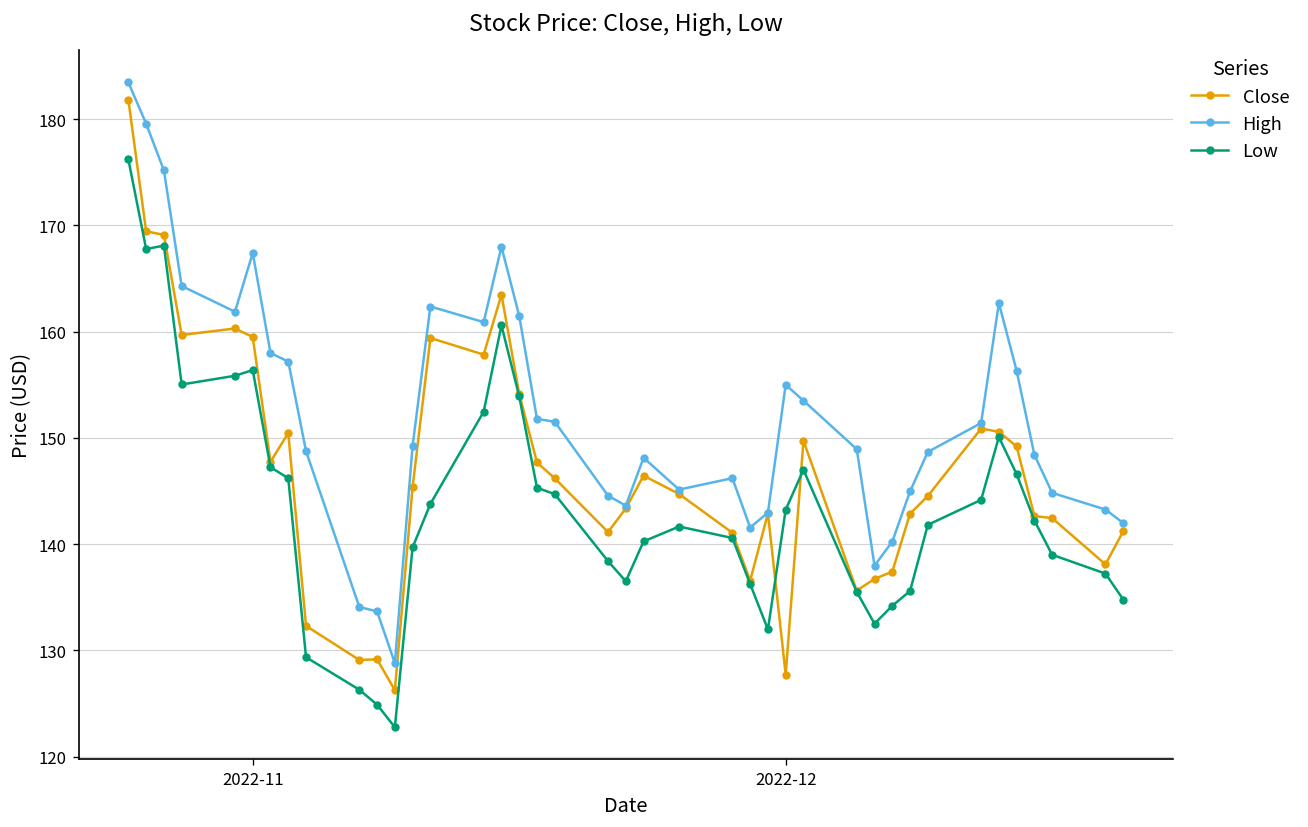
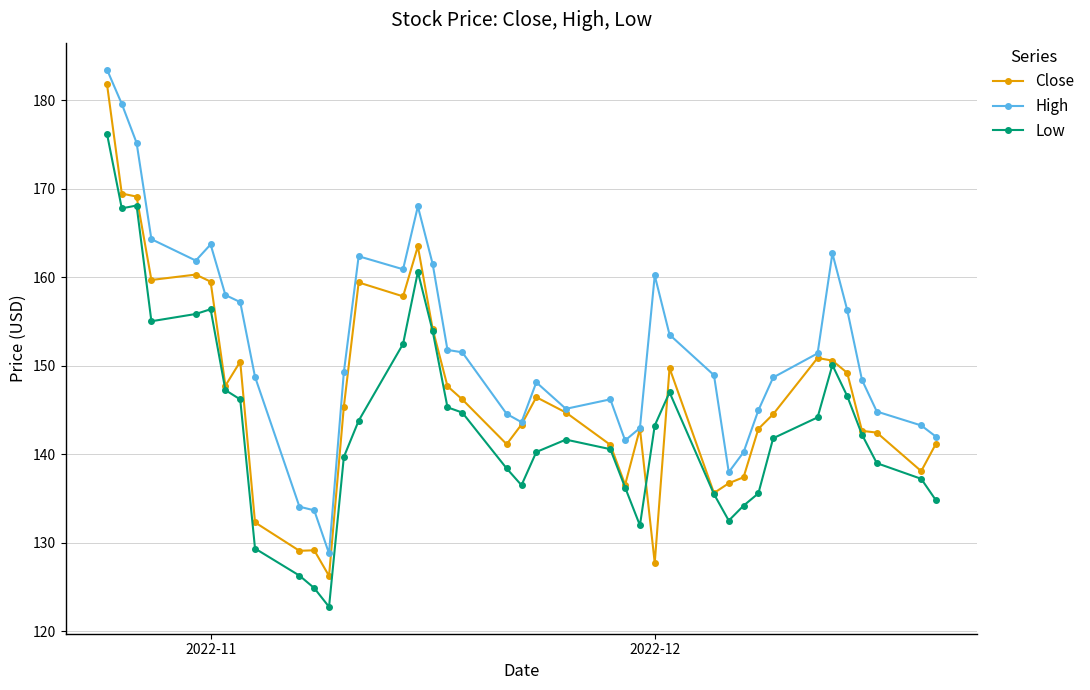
High, 2022-11: 167 -> 164
High, 2022-12: 155 -> 160
